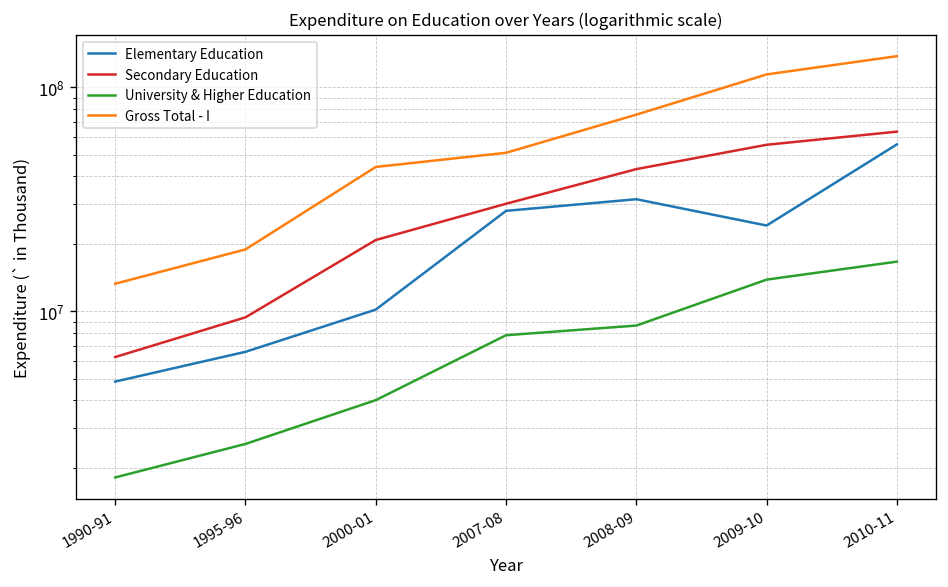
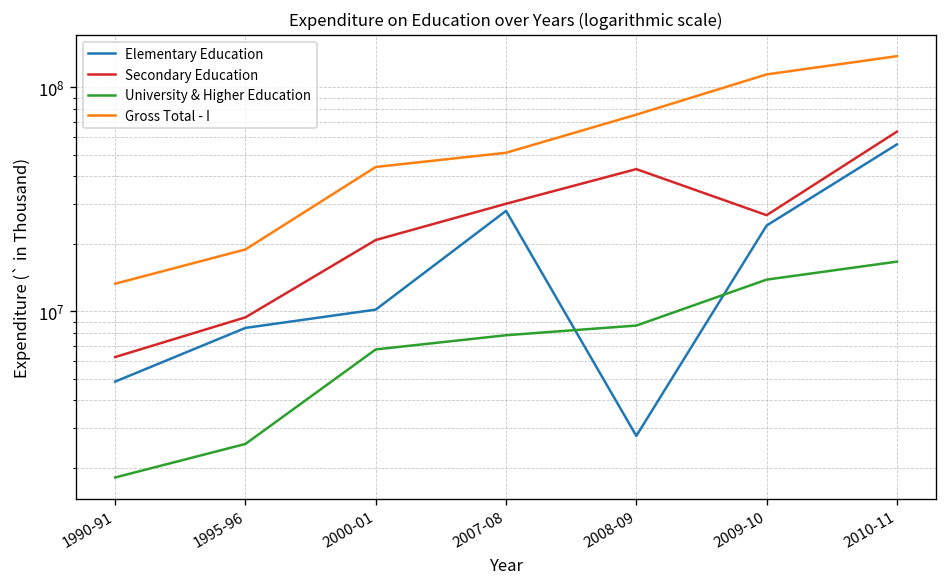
Elementary Education, 1995-96: 6600000 -> 8000000
University & Higher Education, 2000-01: 4000000 -> 6800000
Elementary Education, 2008-09: 32000000 -> 2800000
Secondary Education, 2009-10: 55000000 -> 27000000
